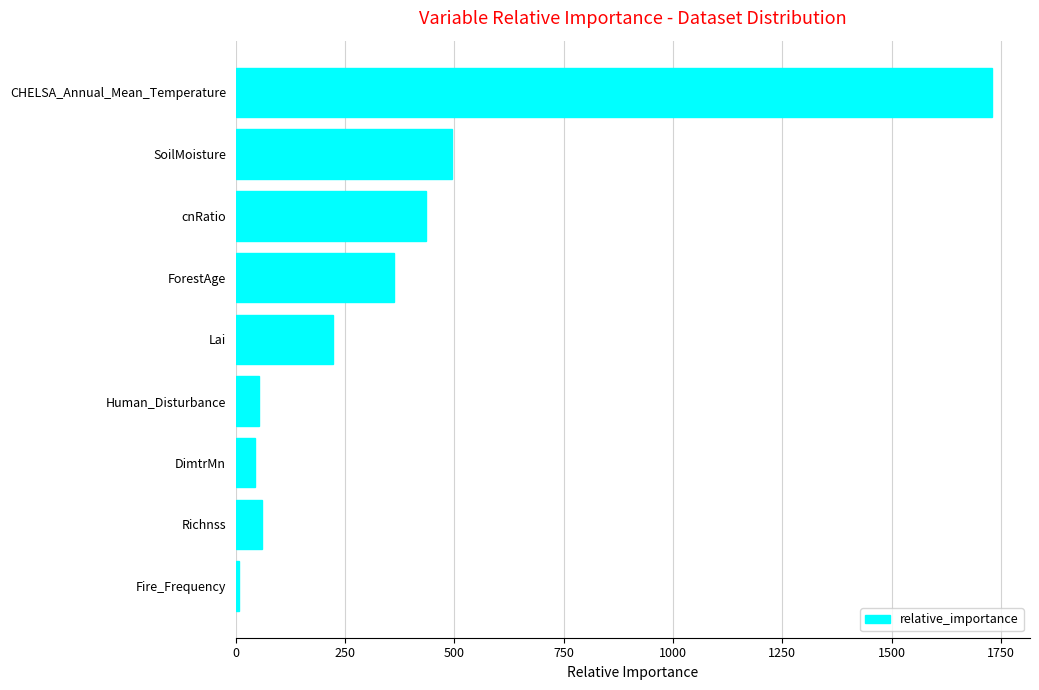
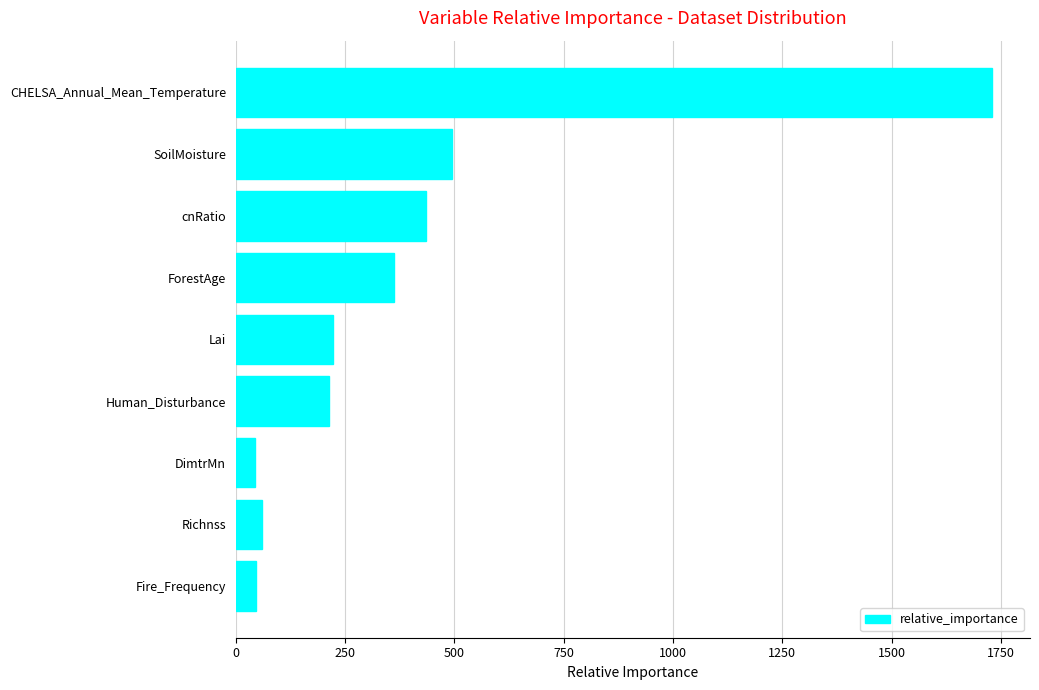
Human_Disturbance: 50 -> 210
Fire_Frequency: 10 -> 50
